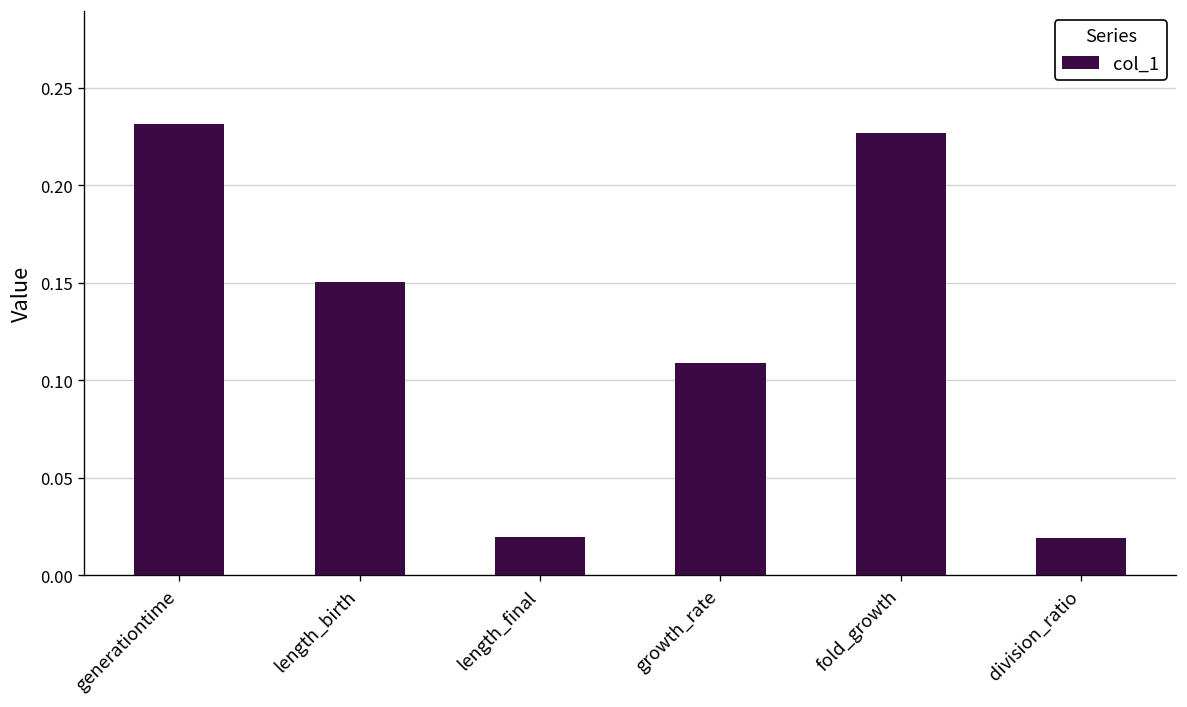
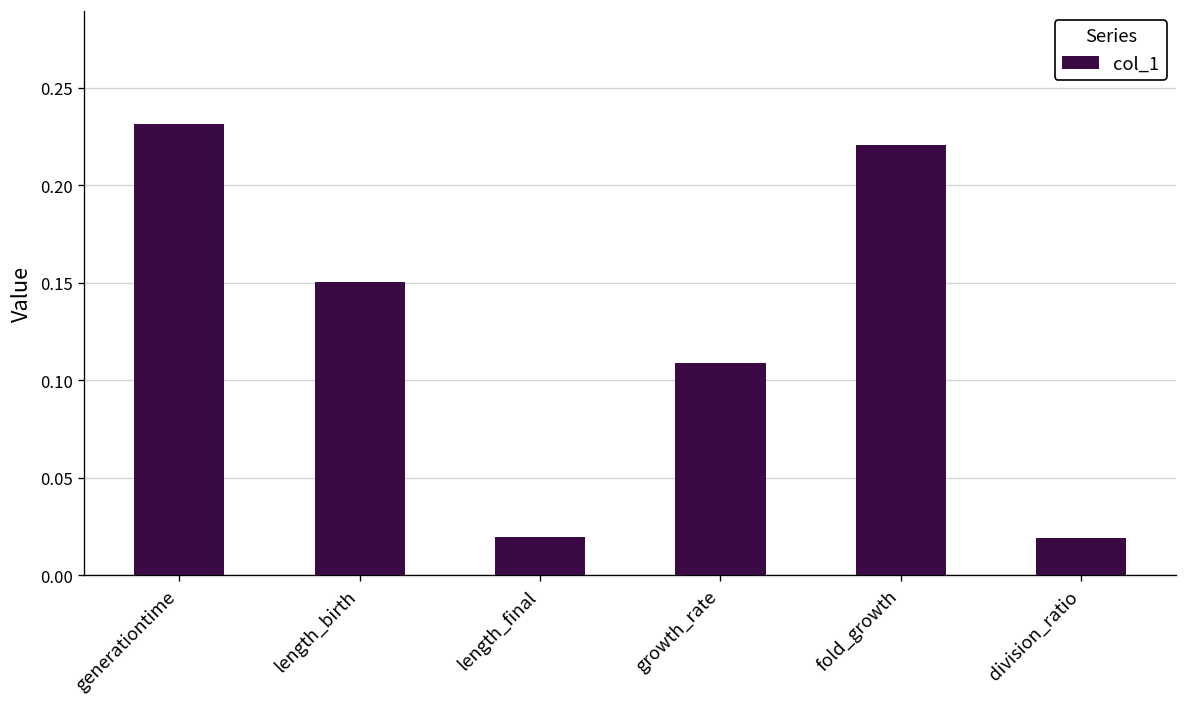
fold_growth: 0.227 -> 0.221
